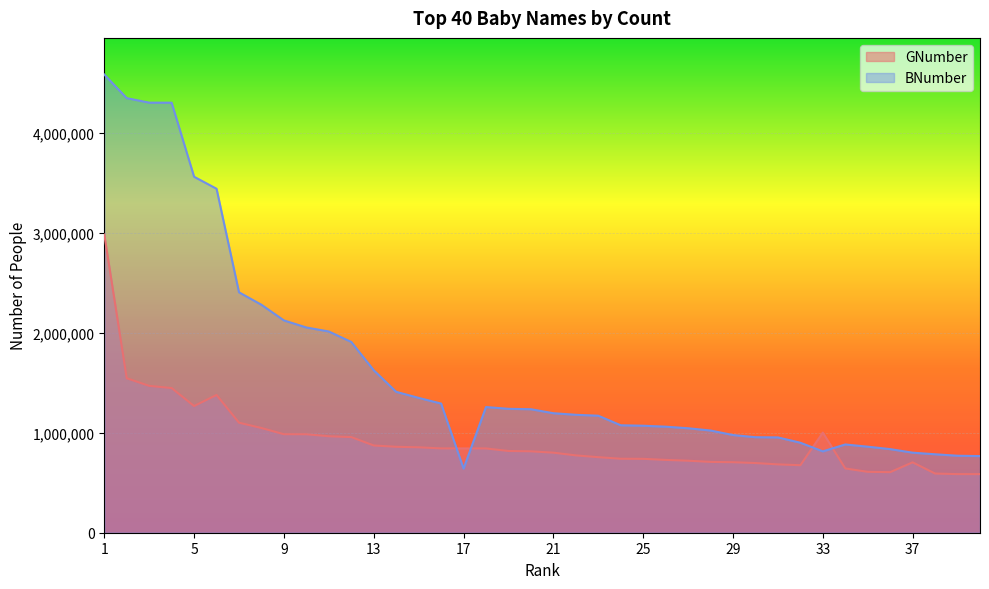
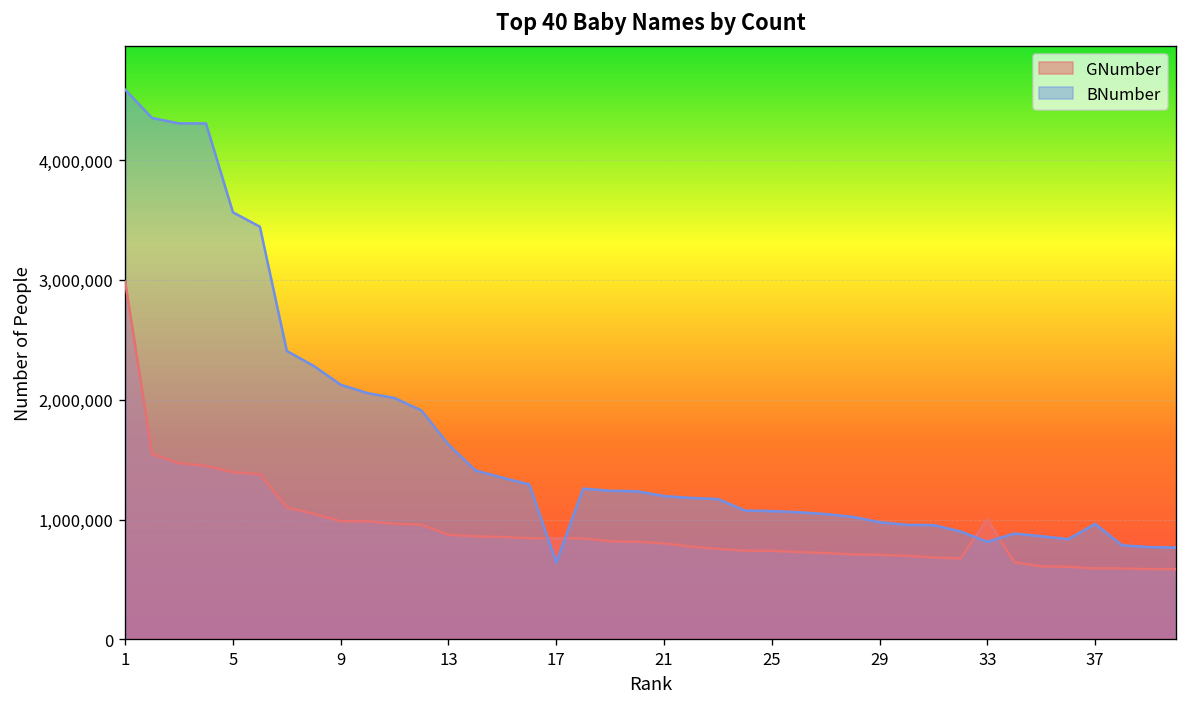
GNumber, 5: 1,300,000 -> 1,400,000
GNumber, 37: 700,000 -> 600,000
BNumber, 37: 800,000 -> 1,000,000
